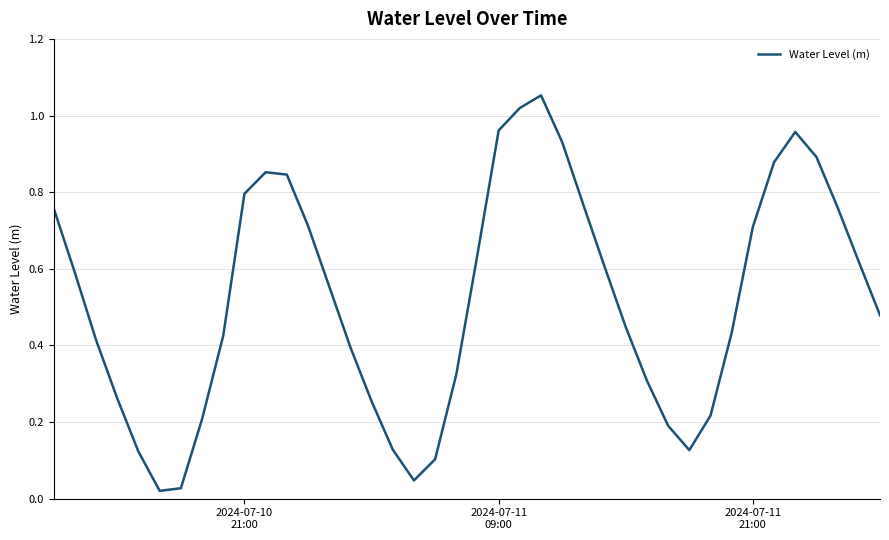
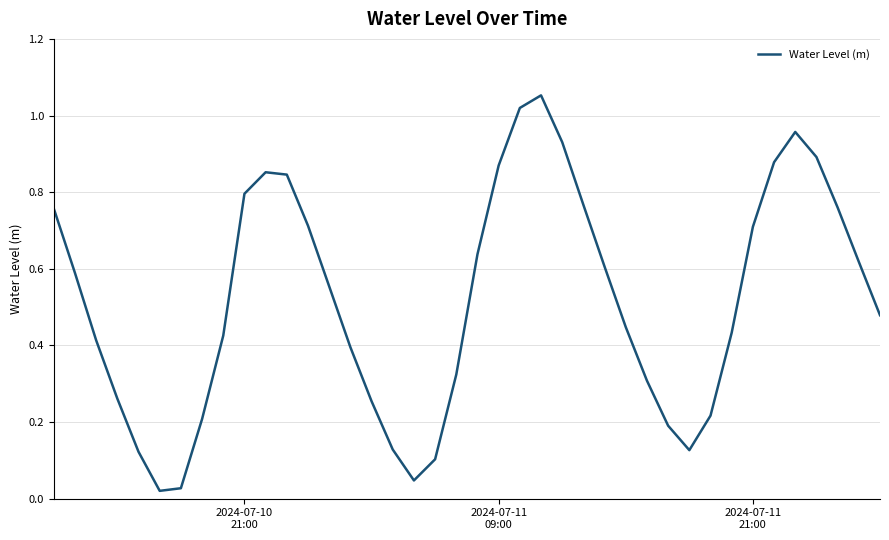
2024-07-11 09:00: 0.96 -> 0.87
